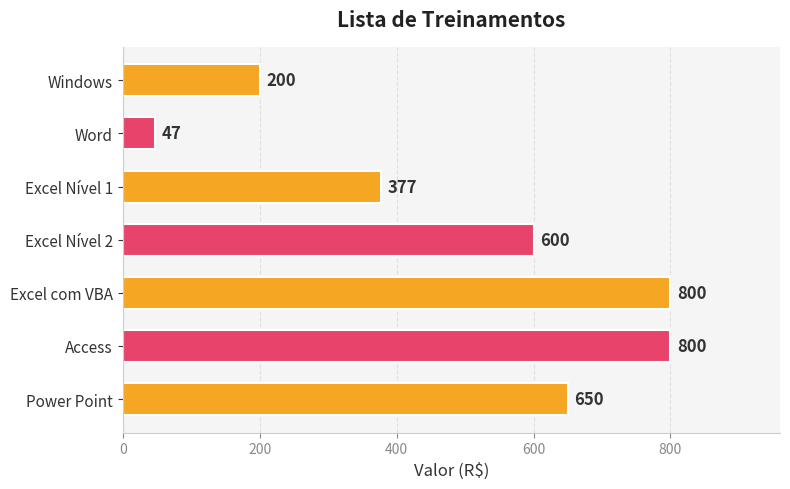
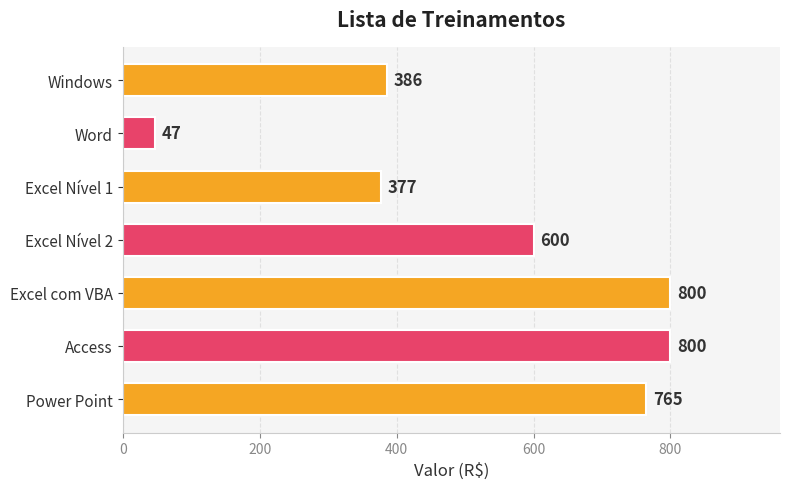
Windows: 200 -> 386
Power Point: 650 -> 765
